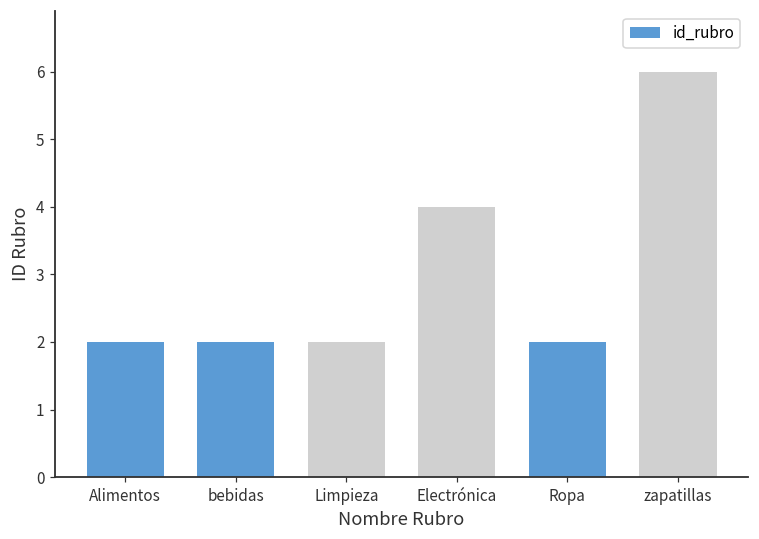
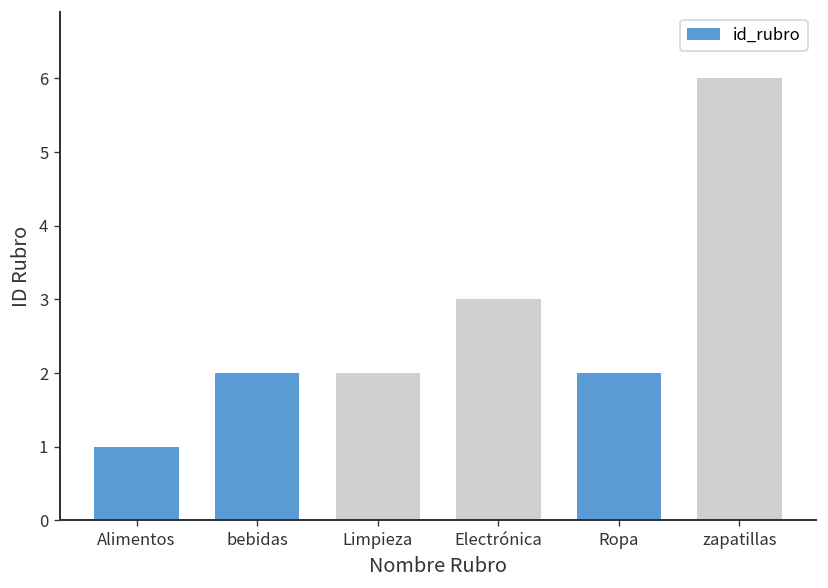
Alimentos: 2 -> 1
Electrónica: 4 -> 3
